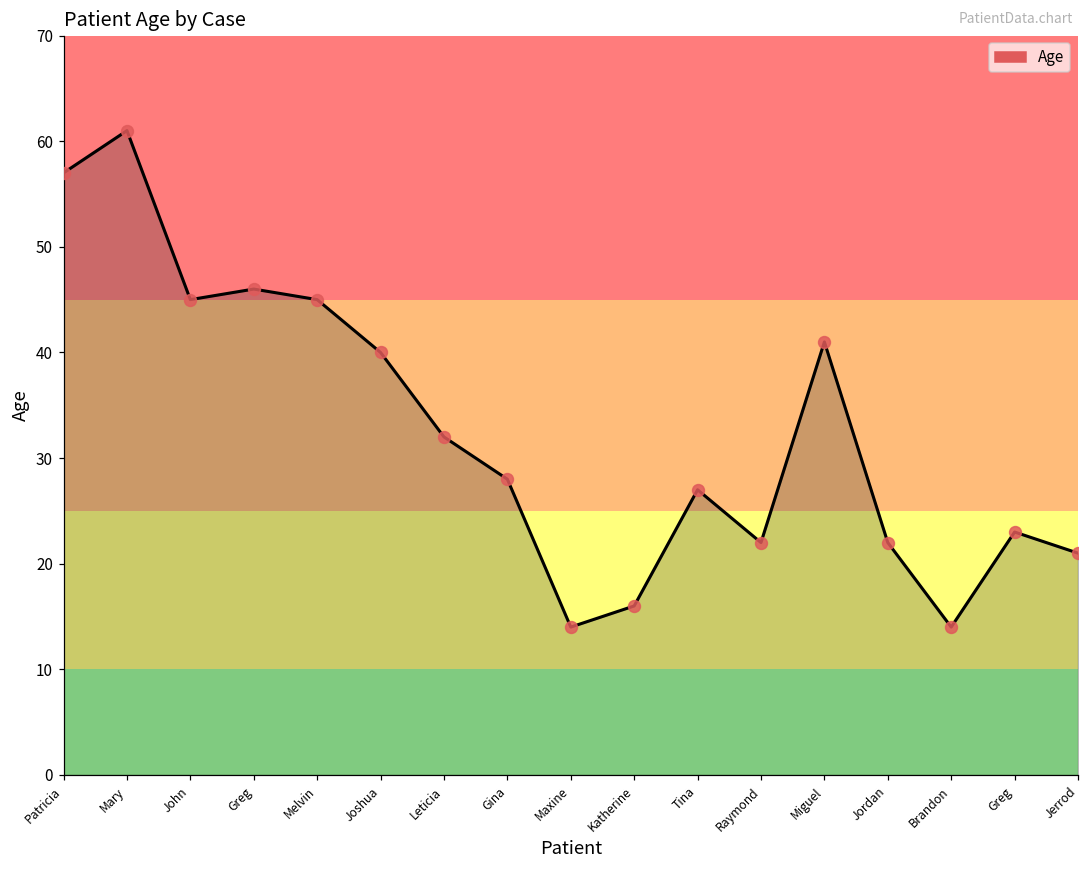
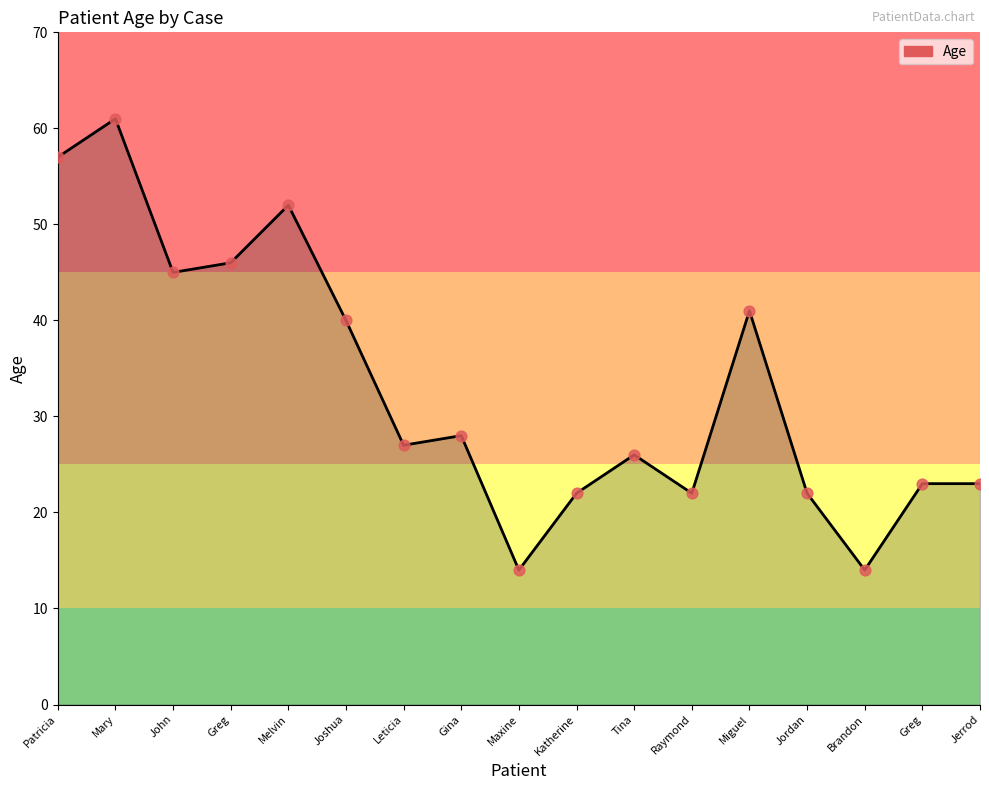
Melvin: 45 -> 52
Leticia: 32 -> 27
Katherine: 16 -> 22
Tina: 27 -> 26
Jerrod: 21 -> 23
